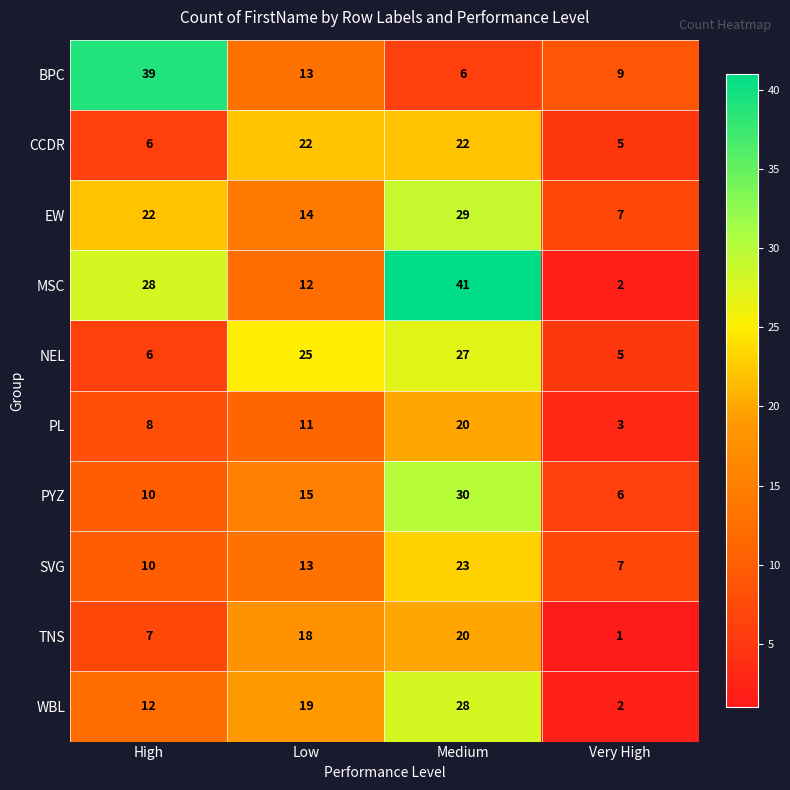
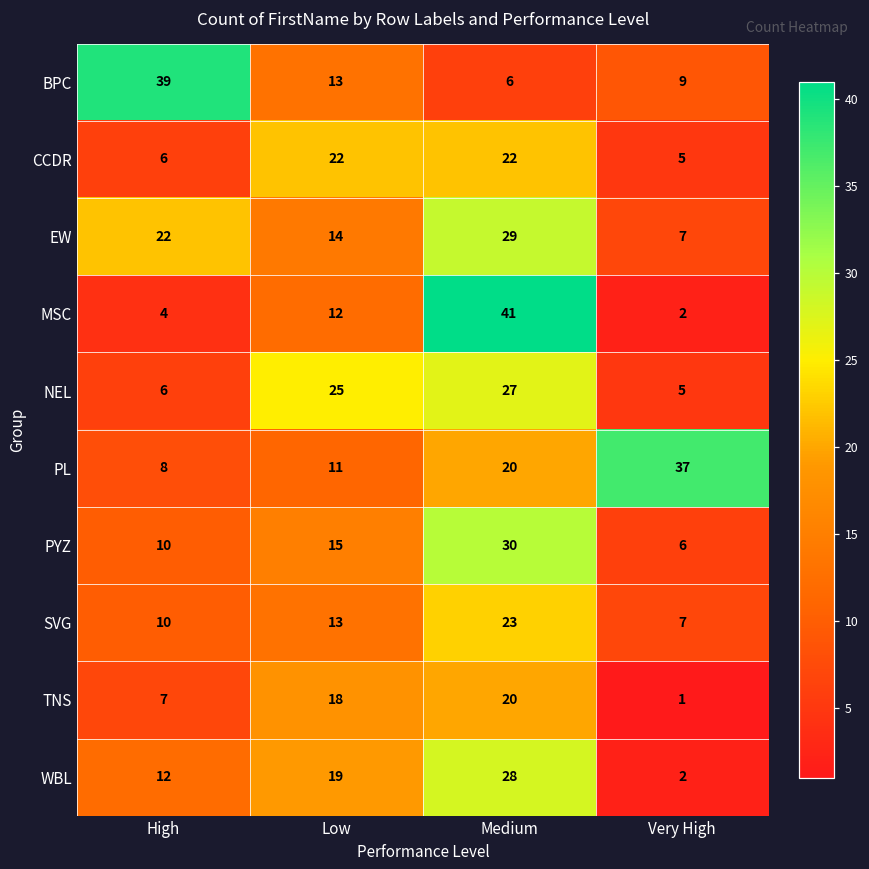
MSC, High: 28 -> 4
PL, Very High: 3 -> 37
